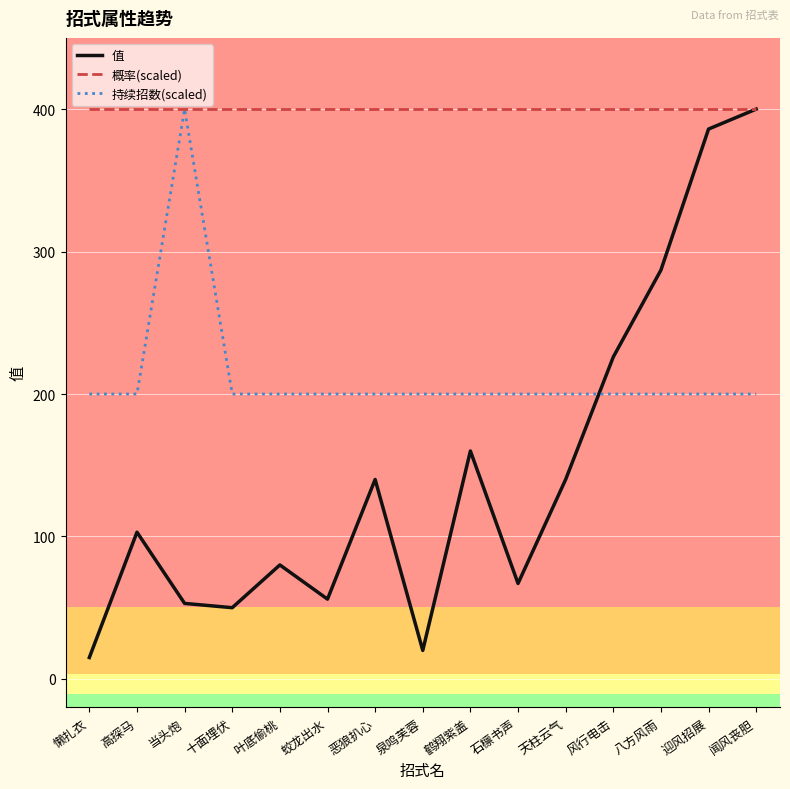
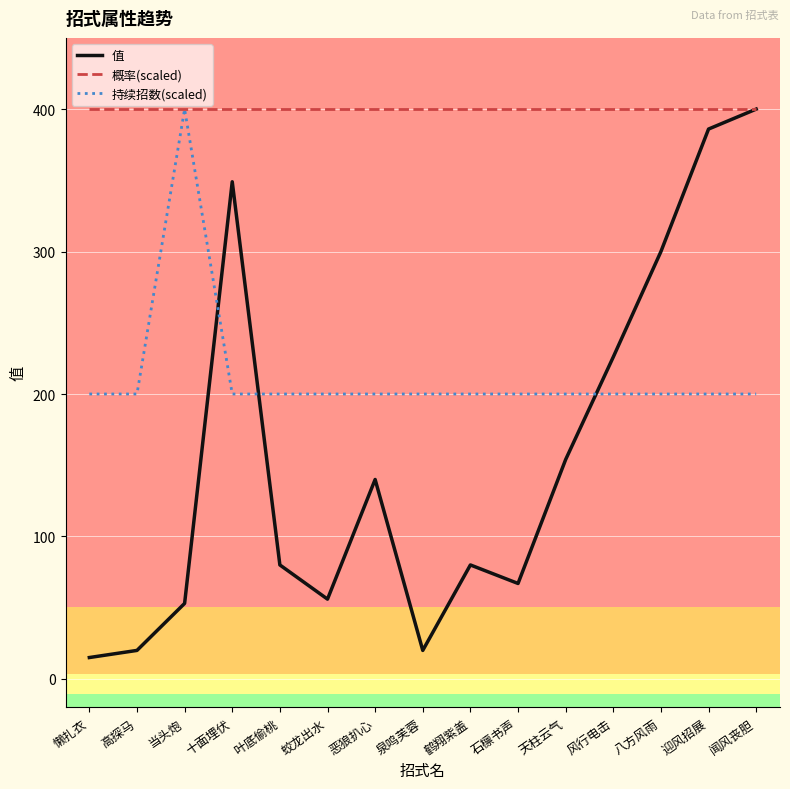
值, 高探马: 103 -> 20
值, 十面埋伏: 50 -> 349
值, 鹤翔紫盖: 160 -> 80
值, 天柱云气: 140 -> 154
值, 八方风雨: 287 -> 300
